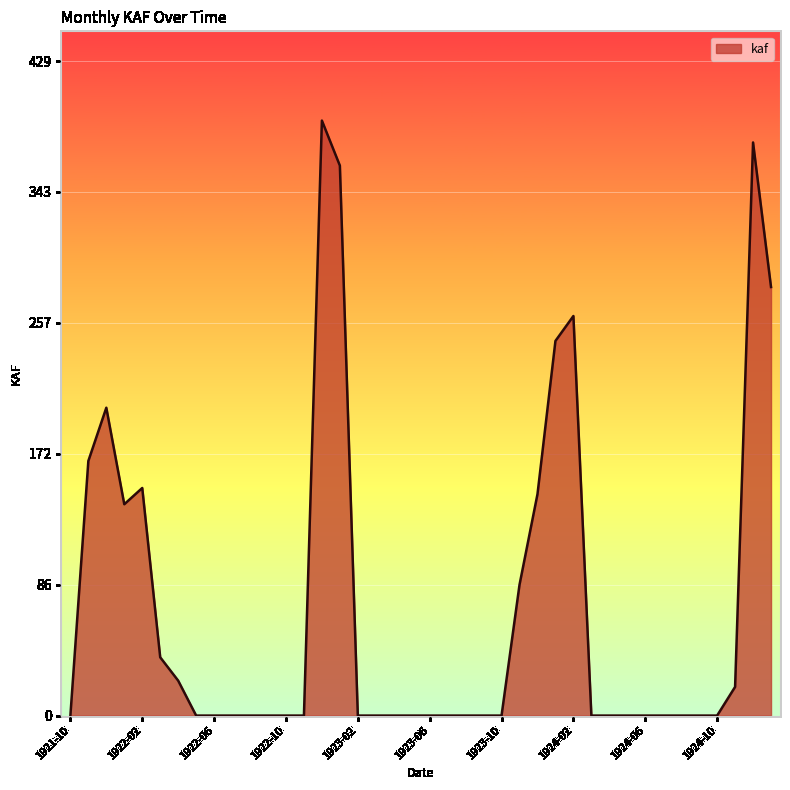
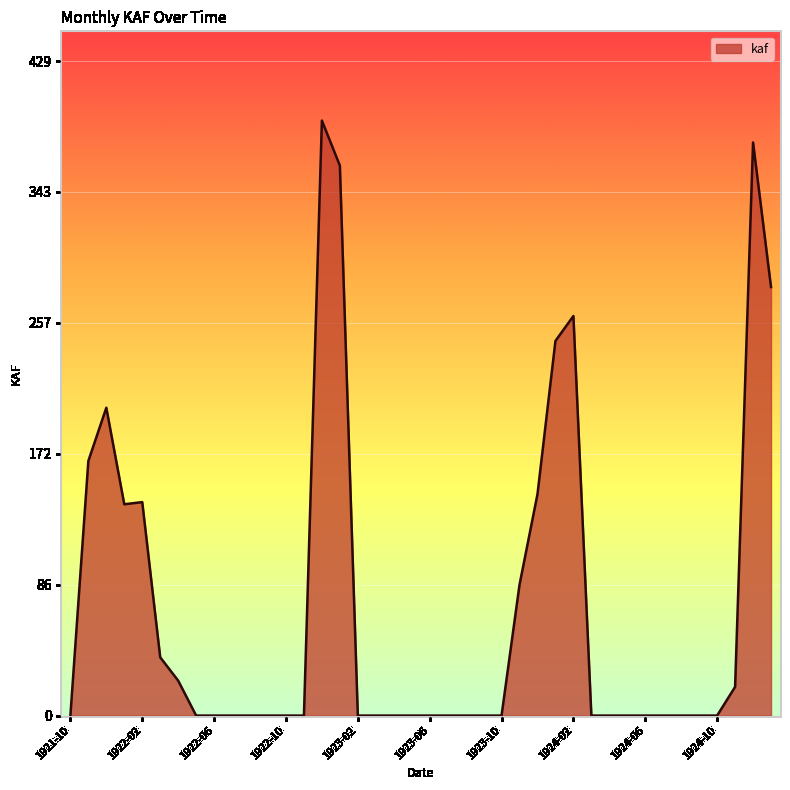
1922-02: 149 -> 140
